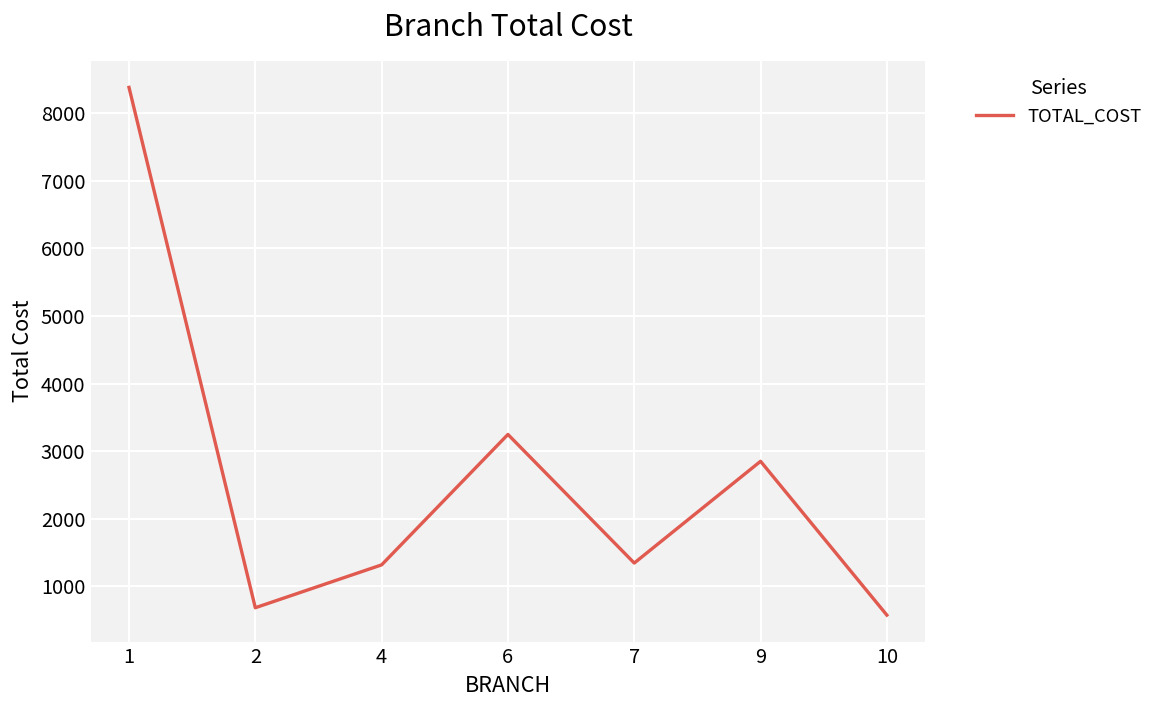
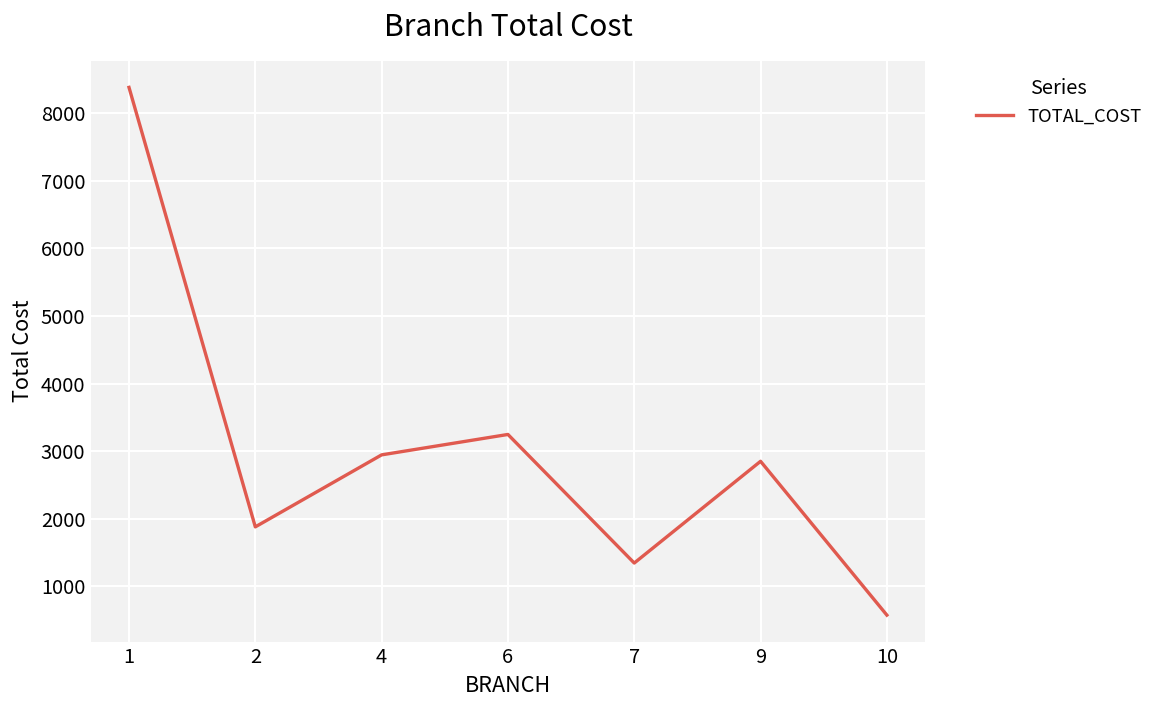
2: 700 -> 1900
4: 1300 -> 2900
